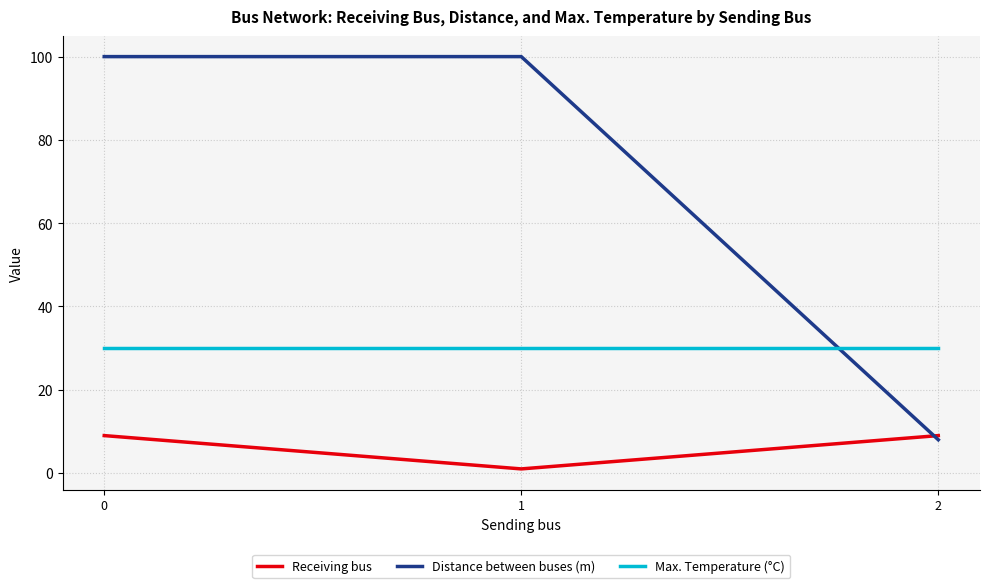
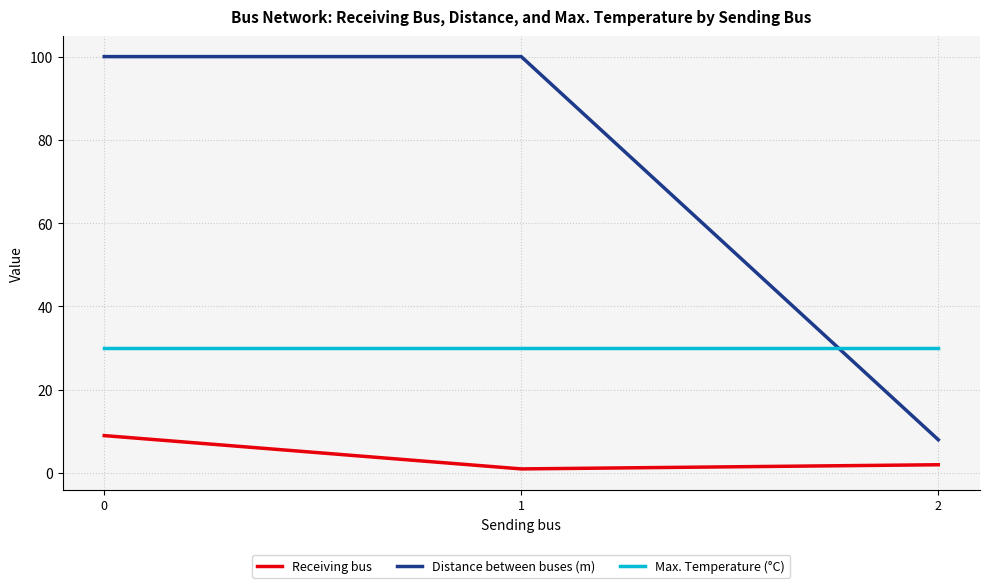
Receiving bus, 2: 9 -> 2
